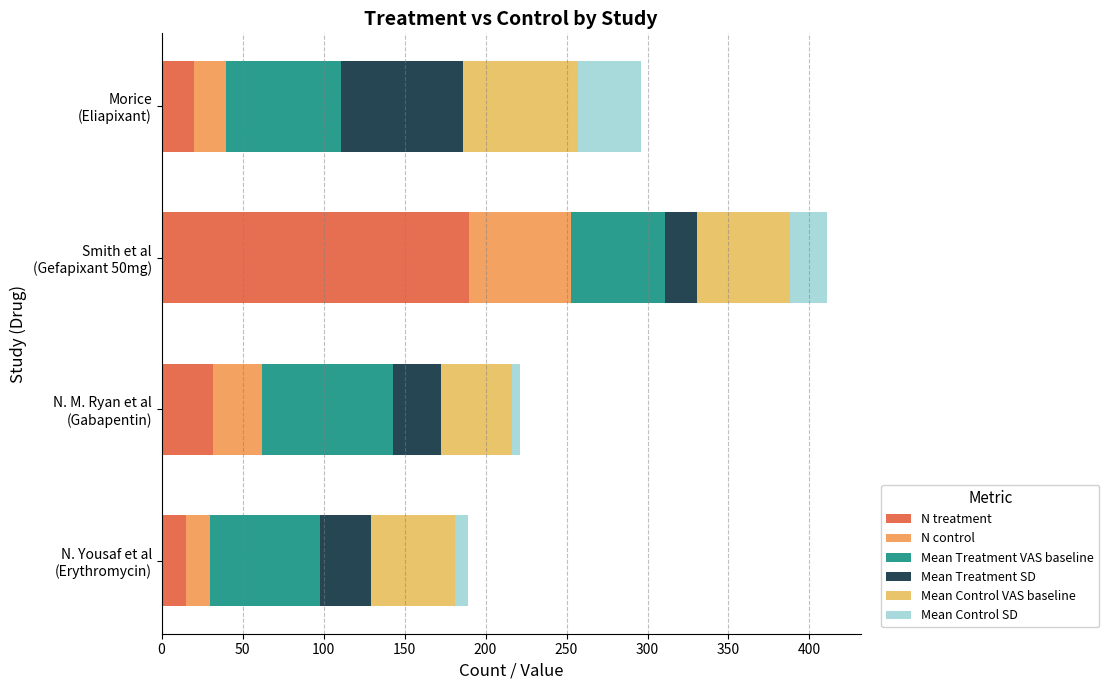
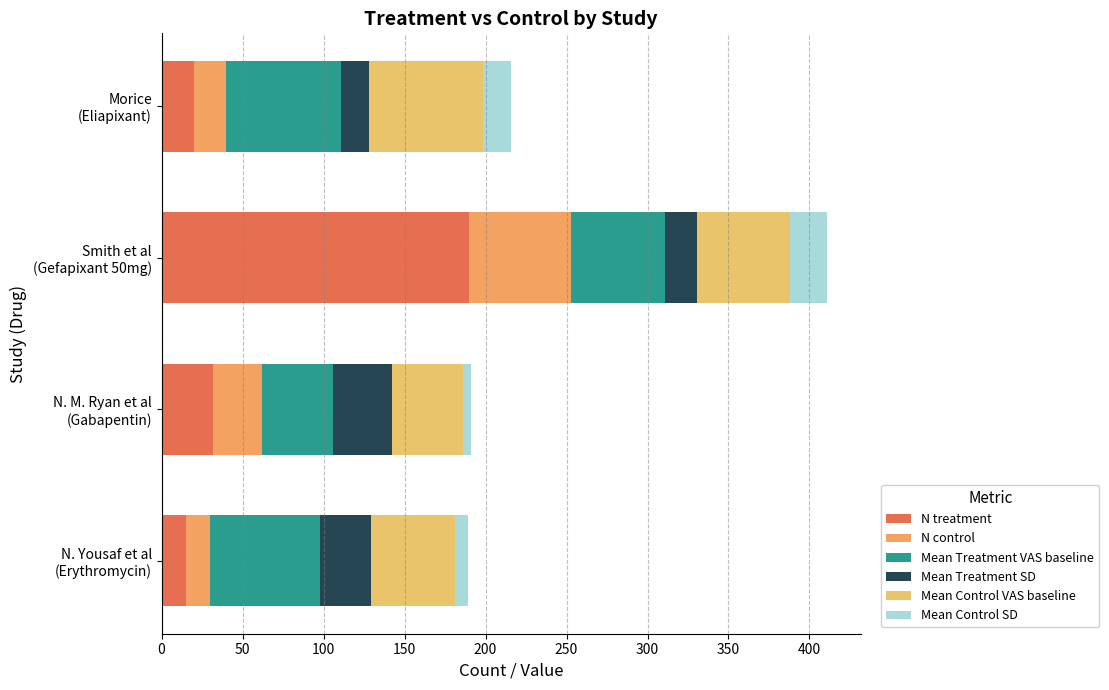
Mean Treatment SD, Morice (Eliapixant): 76 -> 17
Mean Control SD, Morice (Eliapixant): 39 -> 17
Mean Treatment VAS baseline, N. M. Ryan et al (Gabapentin): 81 -> 44
Mean Treatment SD, N. M. Ryan et al (Gabapentin): 30 -> 37
